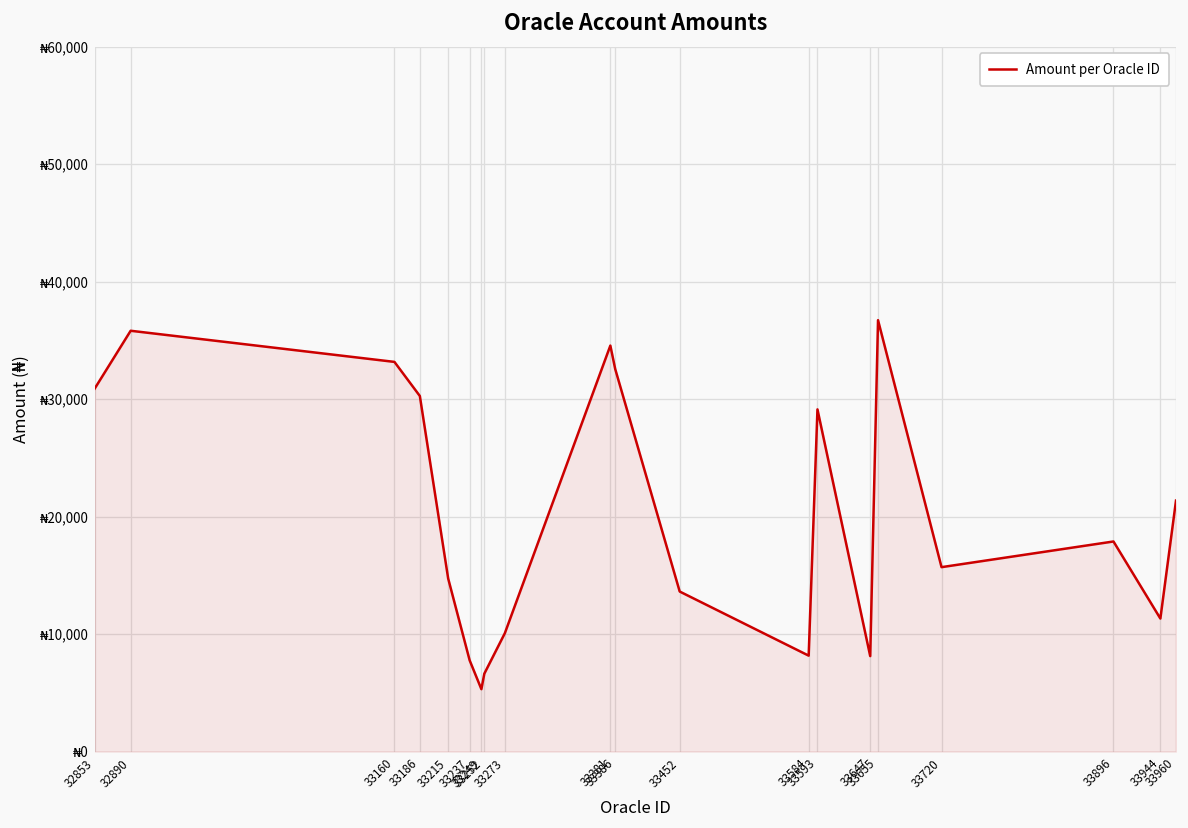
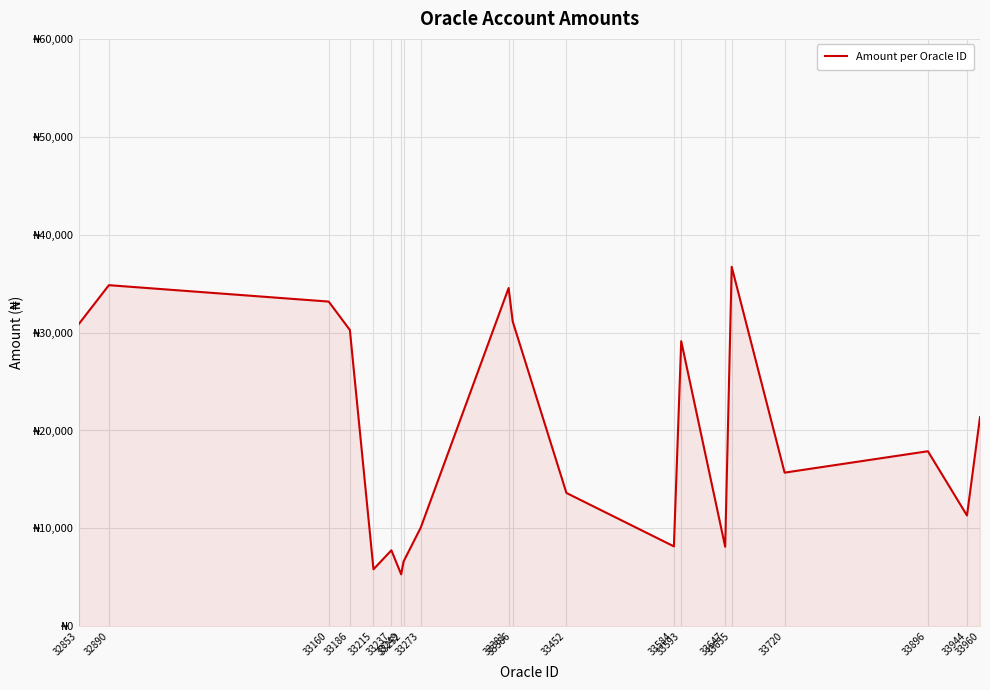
32890: ₦36,000 -> ₦35,000
33215: ₦15,000 -> ₦6,000
33386: ₦33,000 -> ₦31,000
